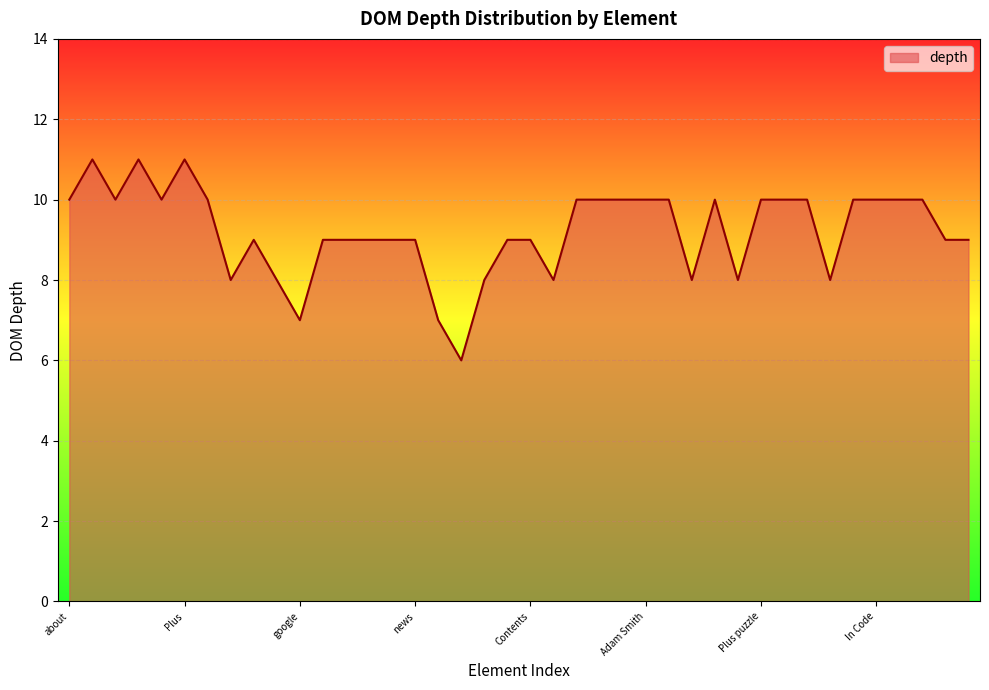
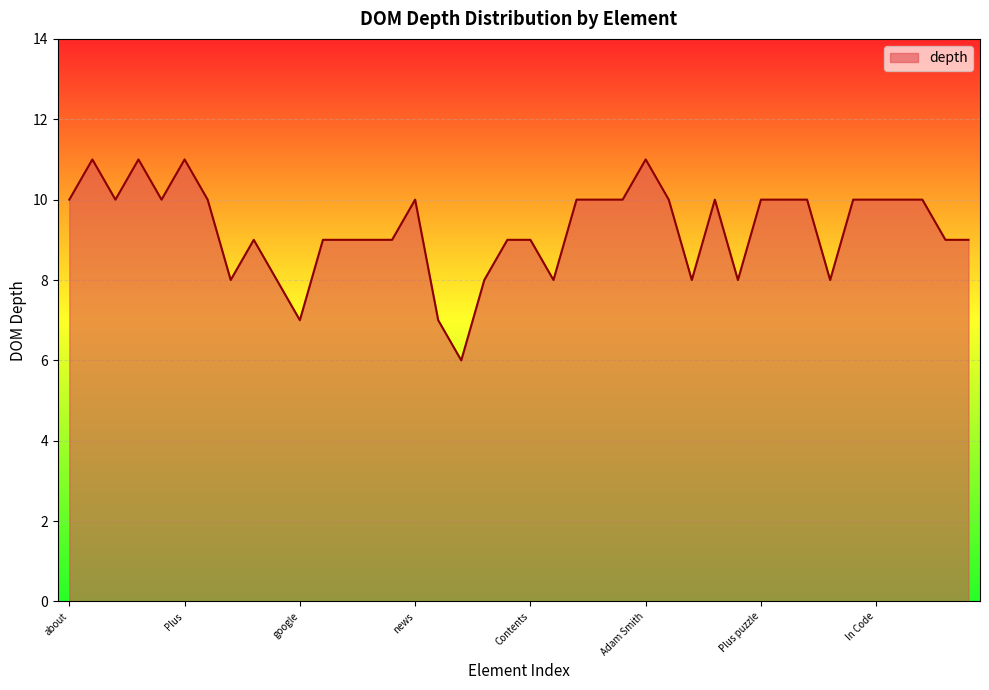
news: 9 -> 10
Adam Smith: 10 -> 11
